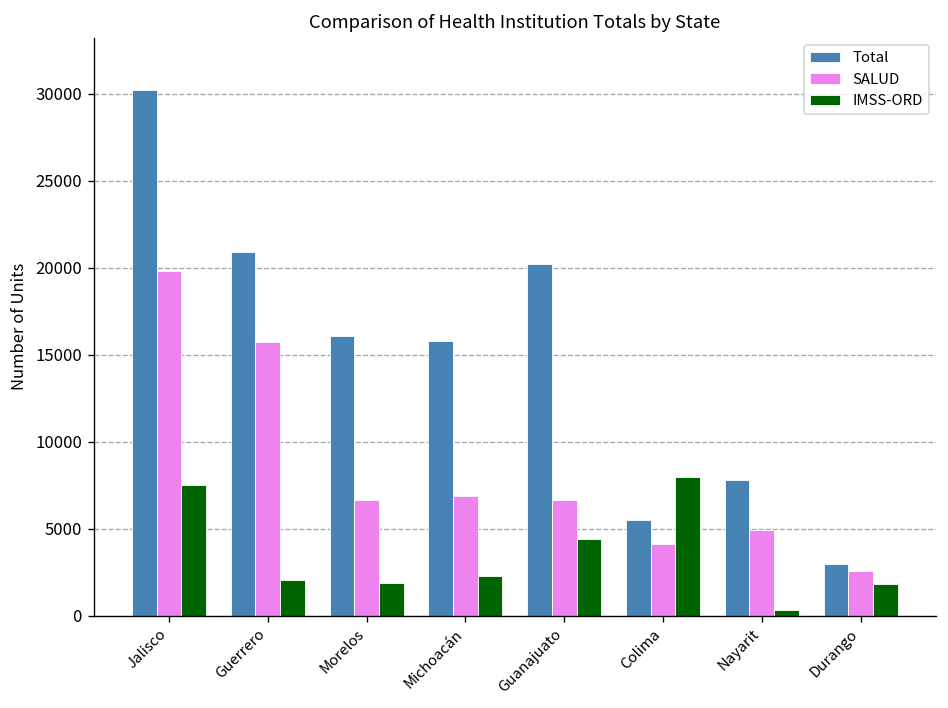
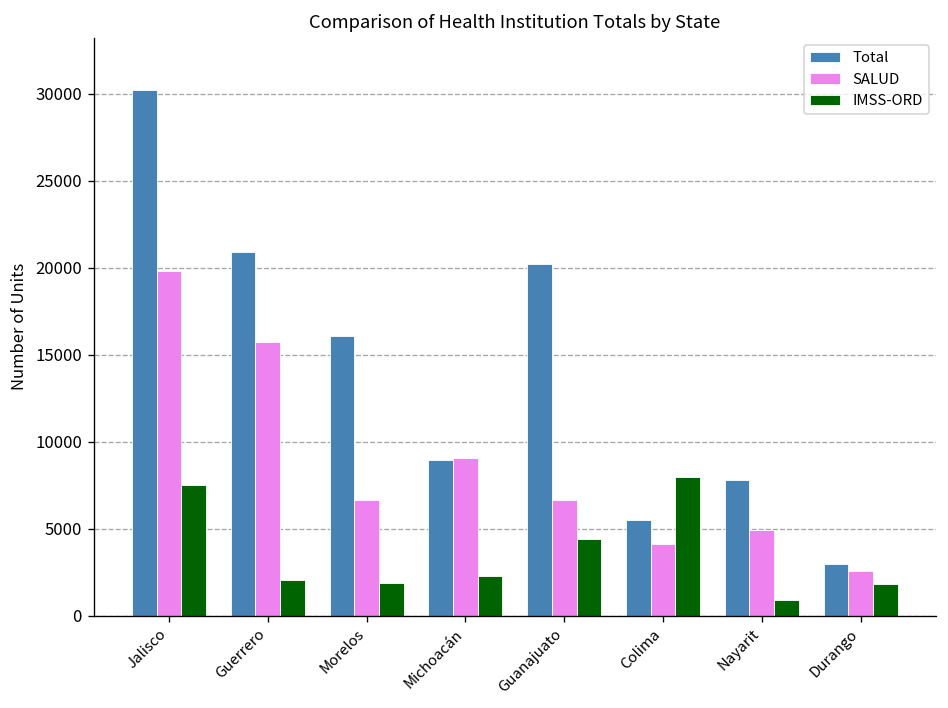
Total, Michoacán: 15800 -> 8900
SALUD, Michoacán: 6800 -> 9100
IMSS-ORD, Nayarit: 300 -> 900
